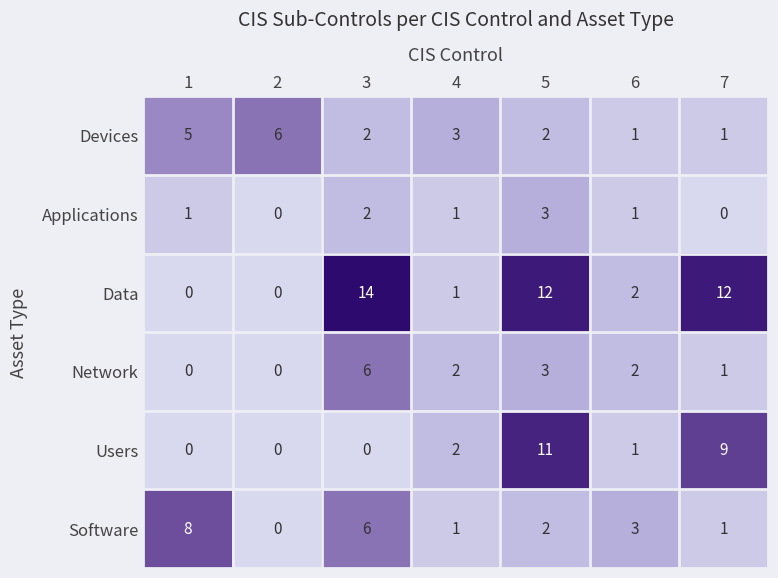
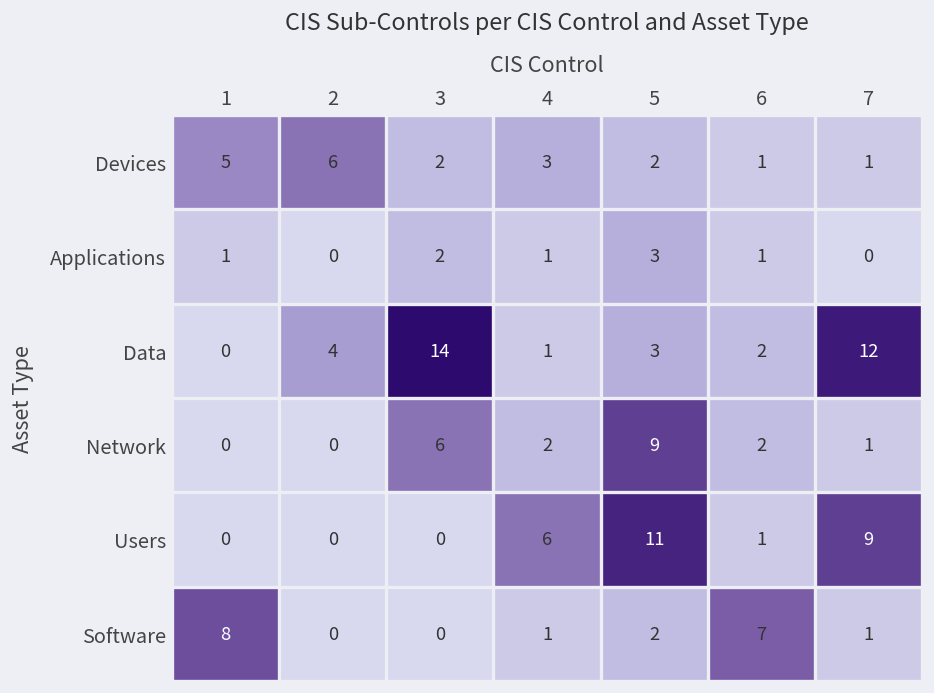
Data, 2: 0 -> 4
Data, 5: 12 -> 3
Network, 5: 3 -> 9
Users, 4: 2 -> 6
Software, 3: 6 -> 0
Software, 6: 3 -> 7
